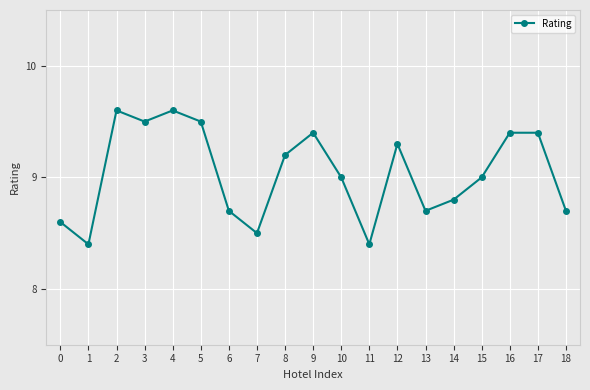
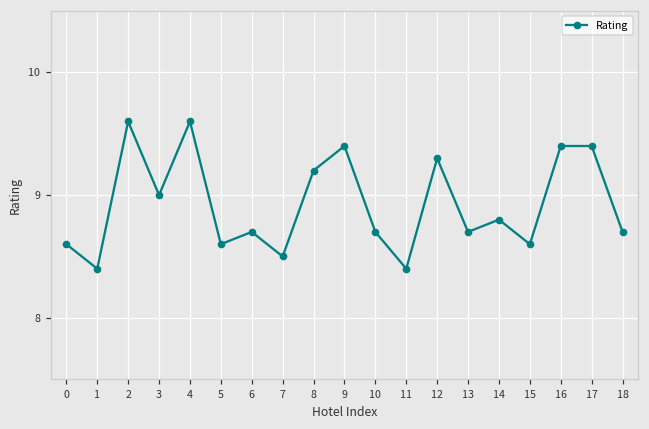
3: 9.5 -> 9.0
5: 9.5 -> 8.6
10: 9.0 -> 8.7
15: 9.0 -> 8.6
